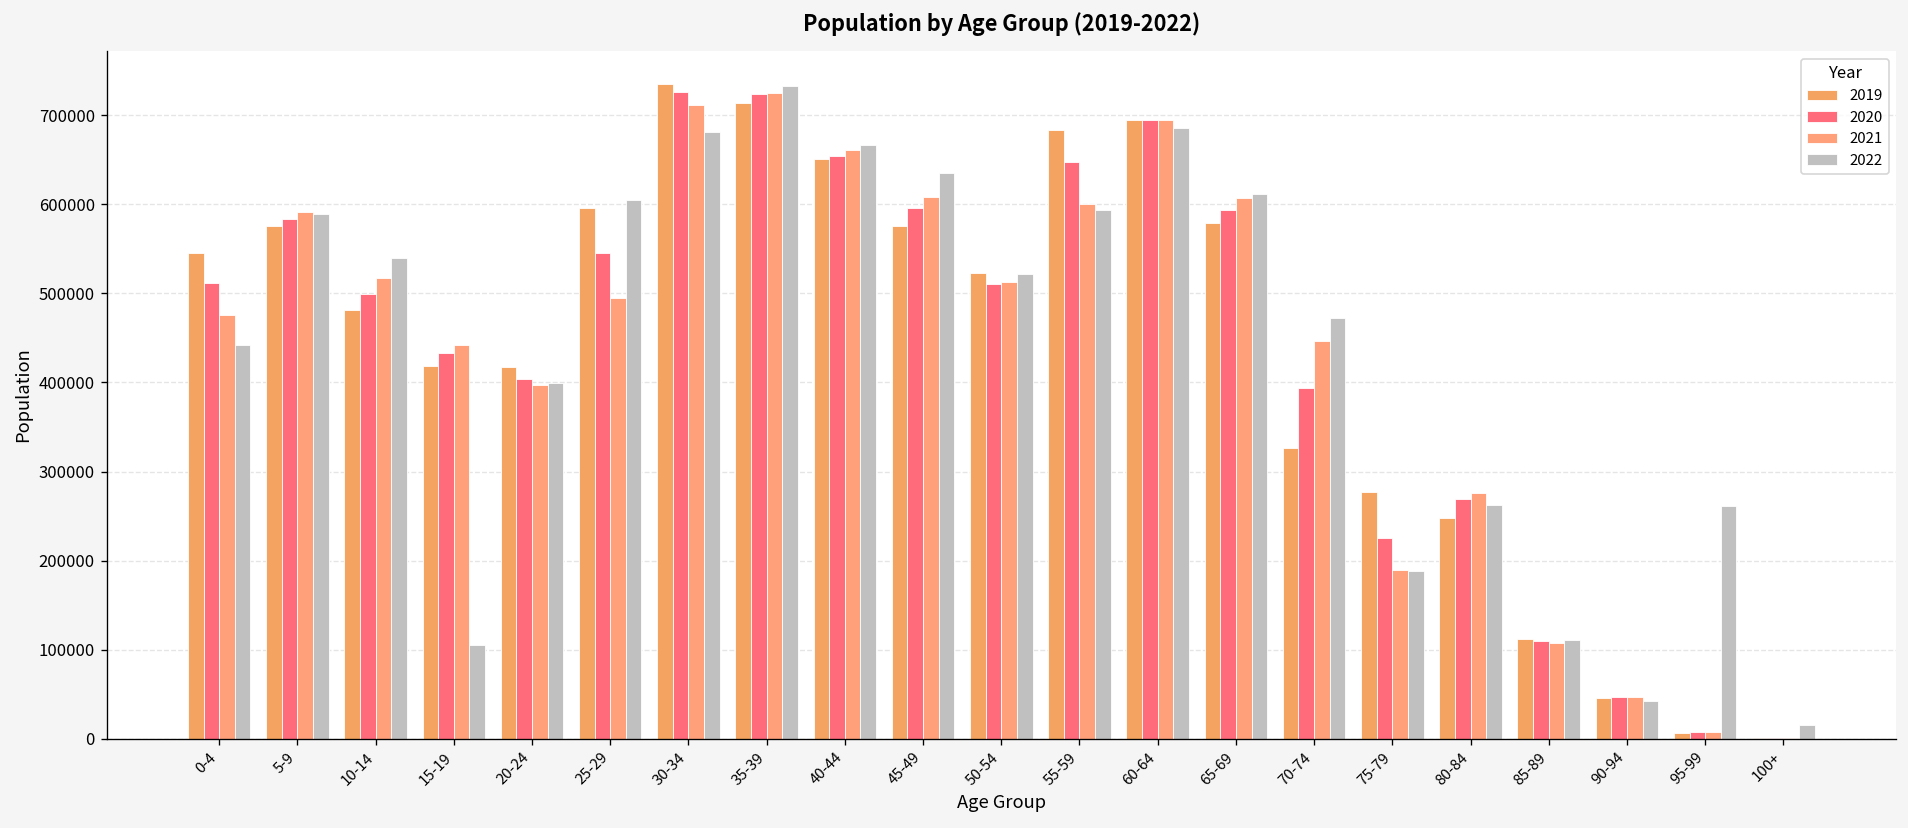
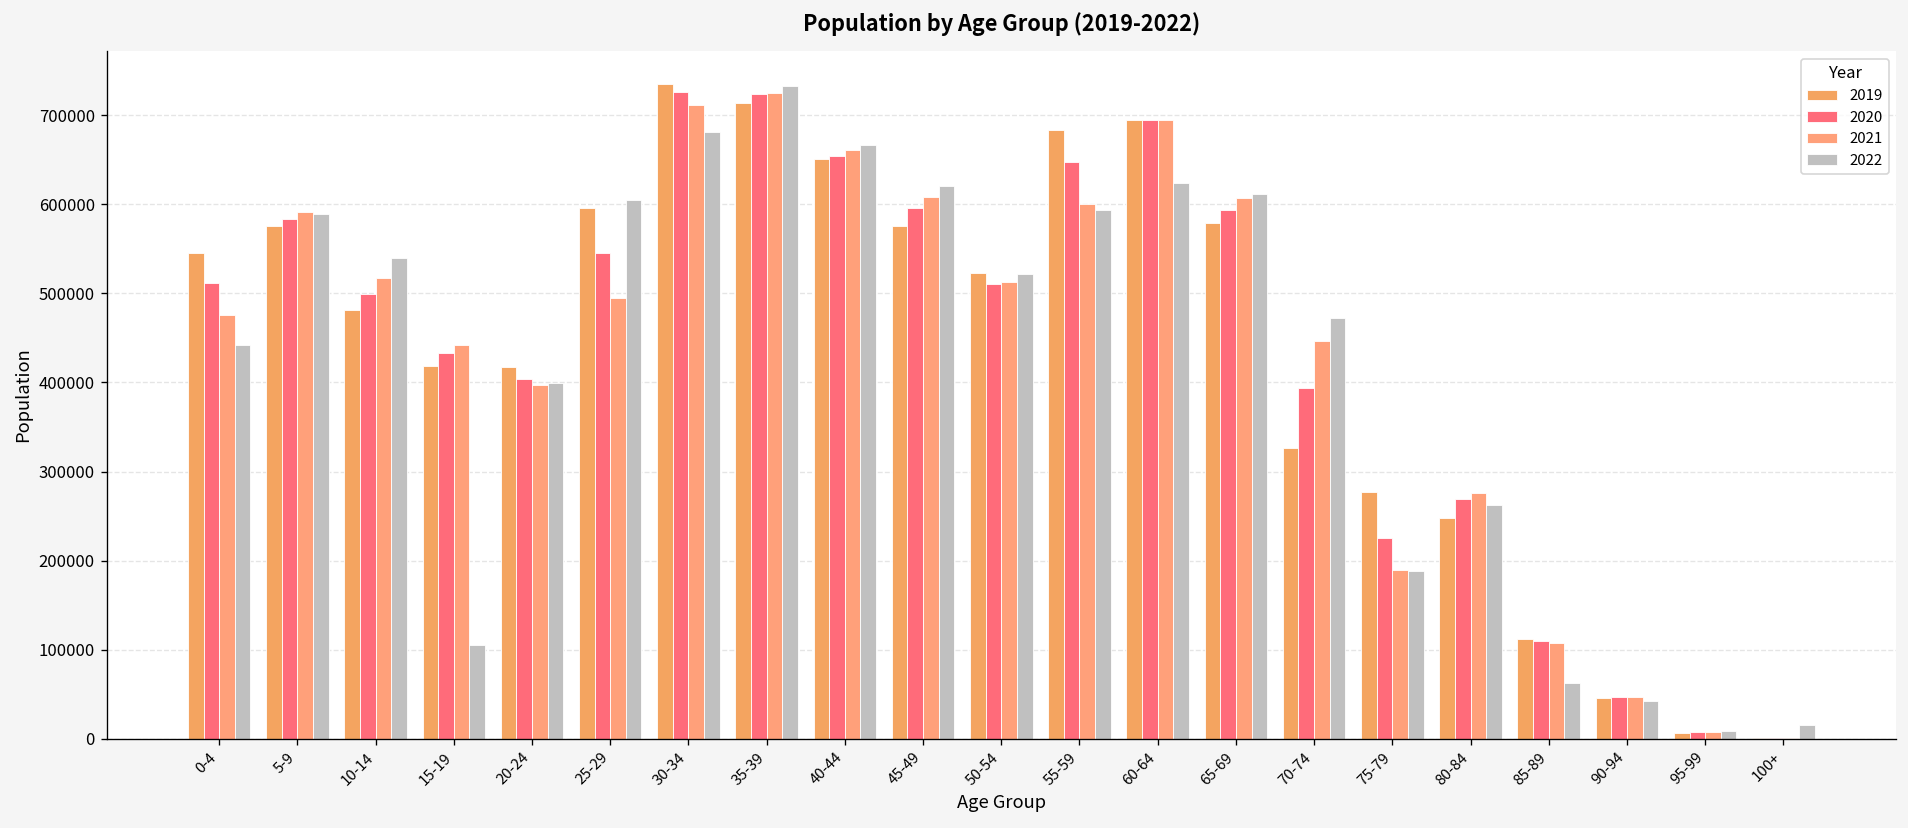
2022, 45-49: 640000 -> 620000
2022, 60-64: 690000 -> 620000
2022, 85-89: 110000 -> 60000
2022, 95-99: 260000 -> 10000
